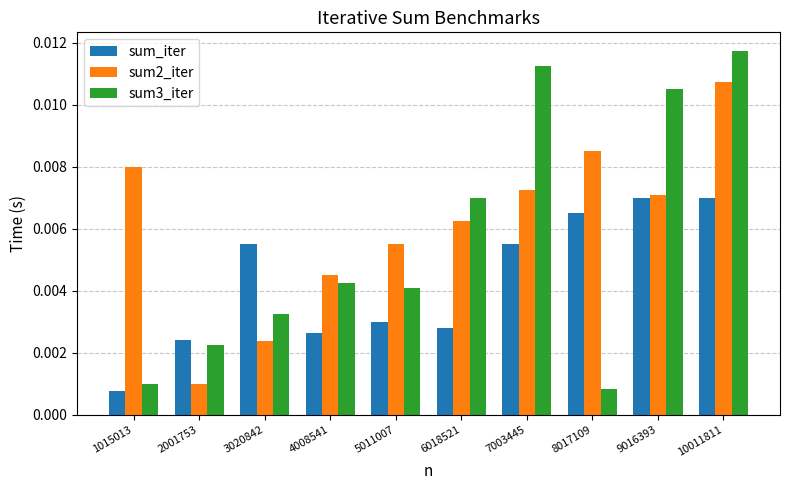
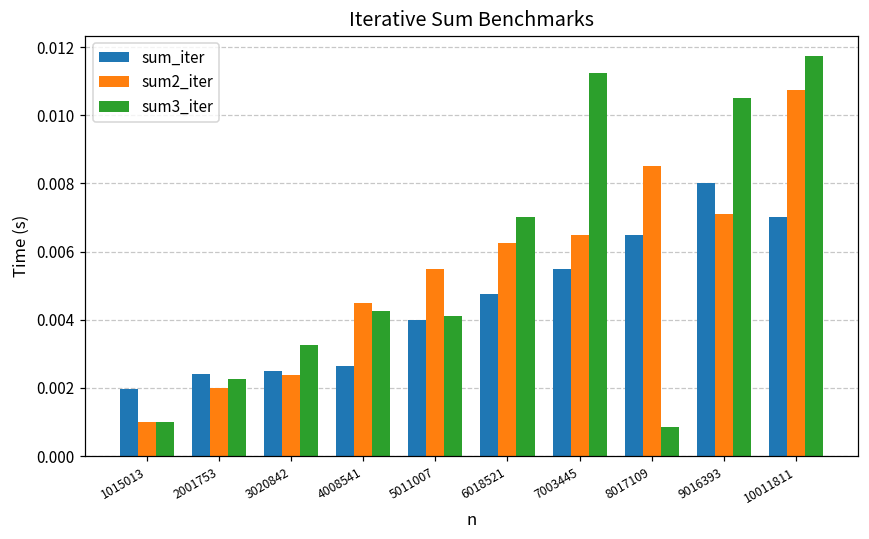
sum_iter, 1015013: 0.0008 -> 0.0020
sum2_iter, 1015013: 0.008 -> 0.001
sum2_iter, 2001753: 0.001 -> 0.002
sum_iter, 3020842: 0.0055 -> 0.0025
sum_iter, 5011007: 0.003 -> 0.004
sum_iter, 6018521: 0.0028 -> 0.0048
sum2_iter, 7003445: 0.0073 -> 0.0065
sum_iter, 9016393: 0.007 -> 0.008
